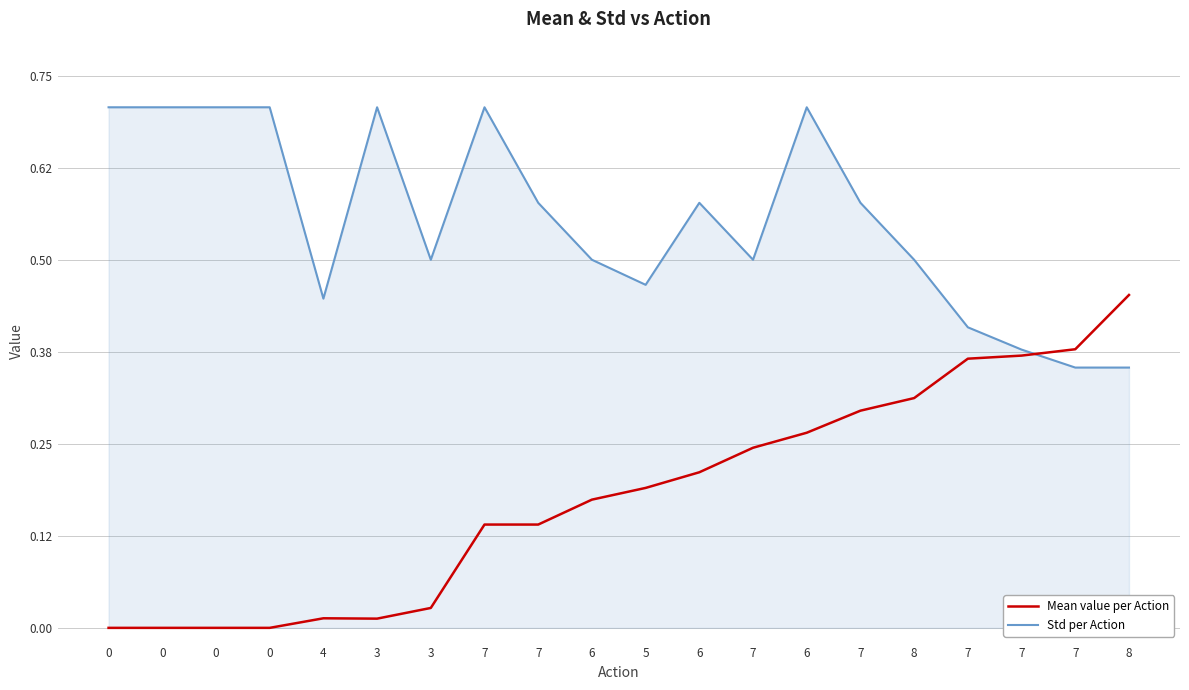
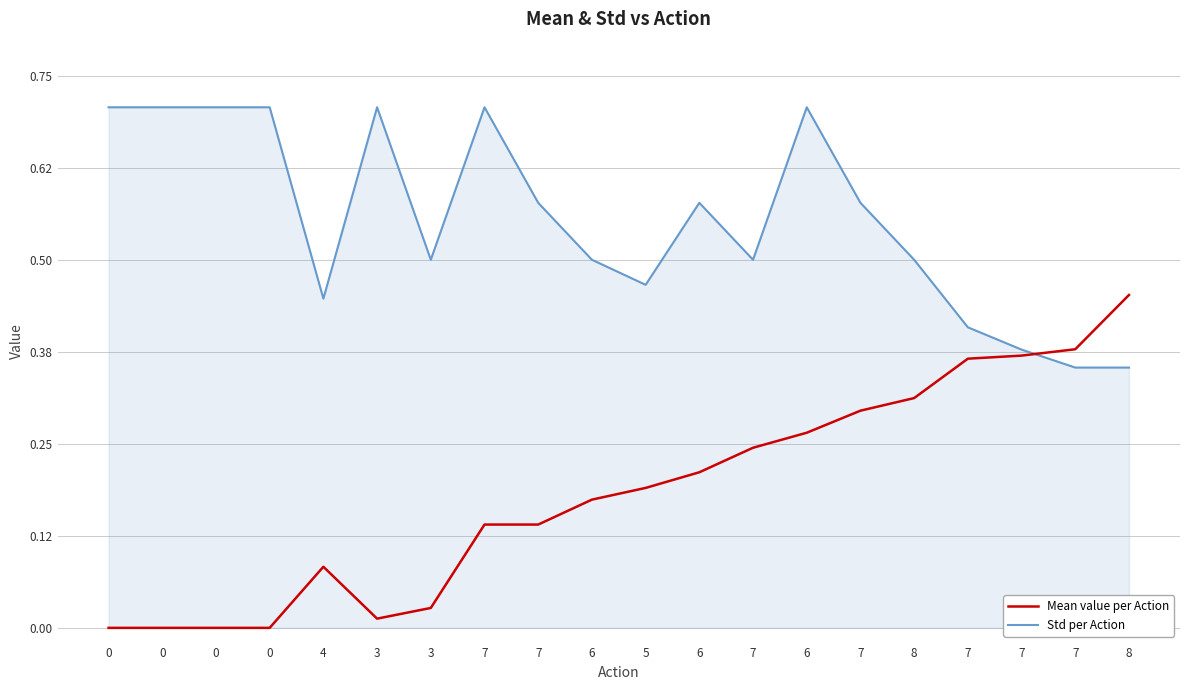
Mean value per Action, 4: 0.01 -> 0.08
